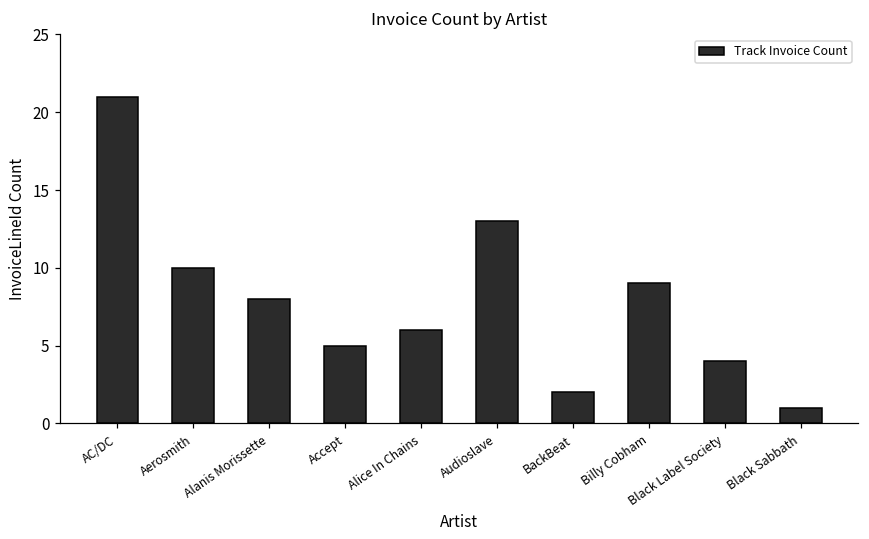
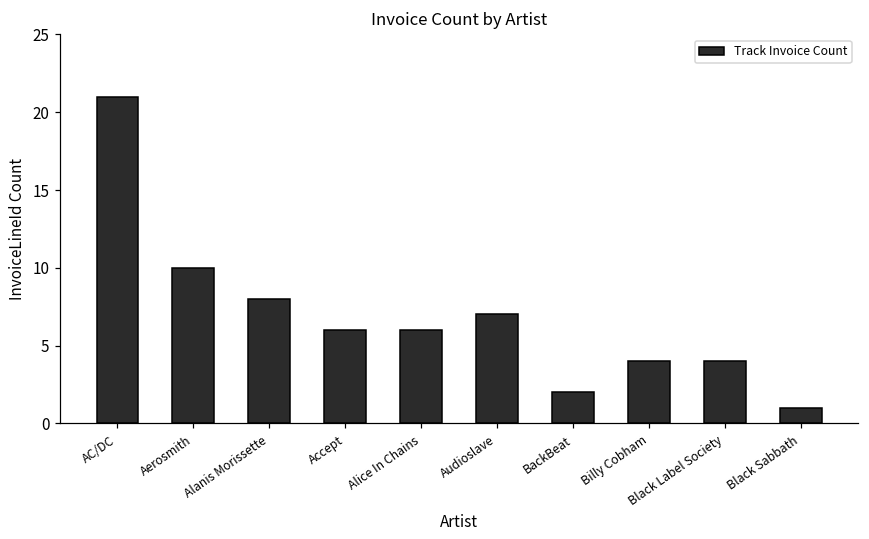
Accept: 5 -> 6
Audioslave: 13 -> 7
Billy Cobham: 9 -> 4
